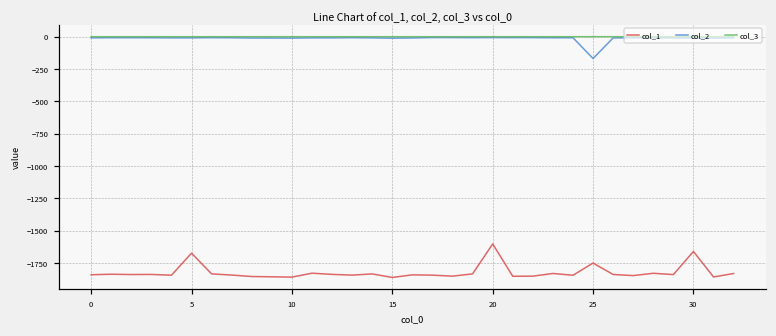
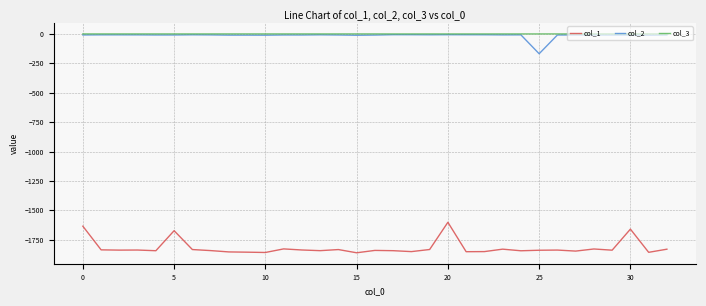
col_1, 0: -1840 -> -1630
col_1, 25: -1750 -> -1840
